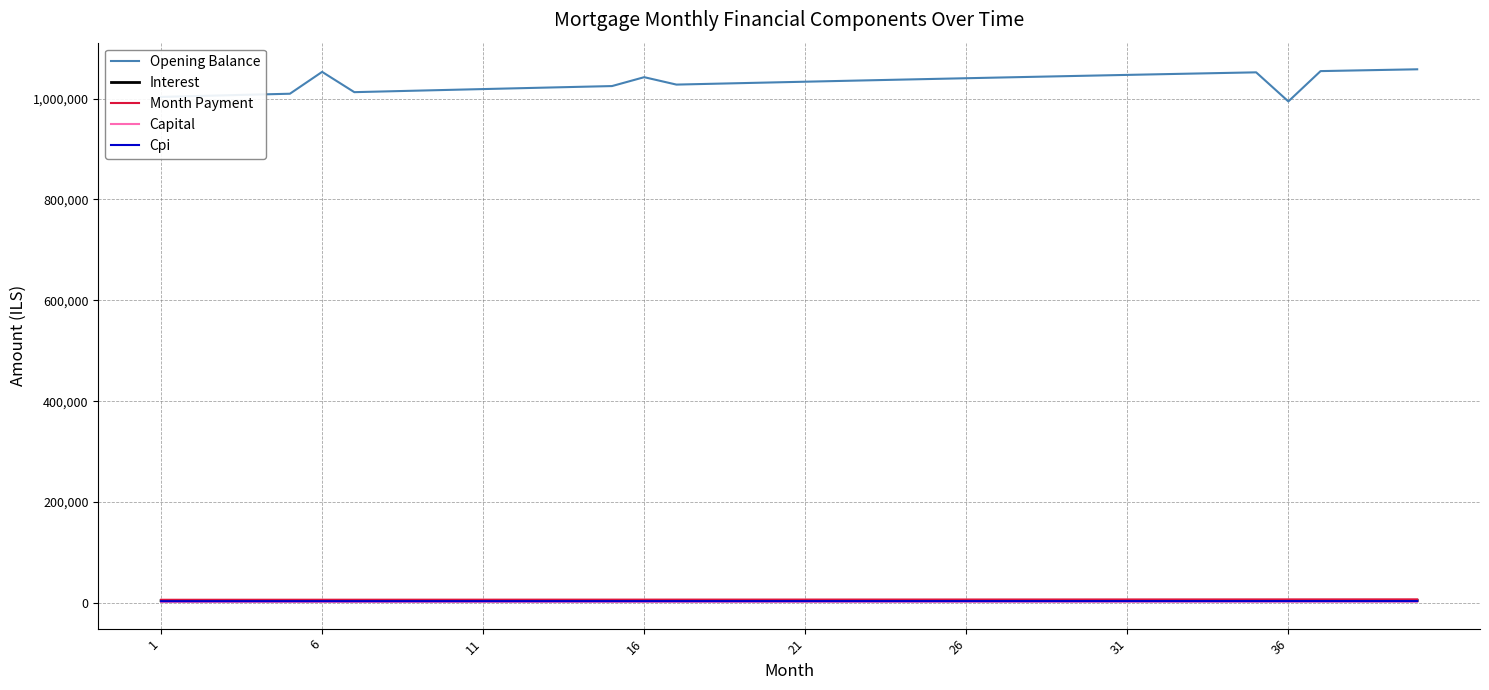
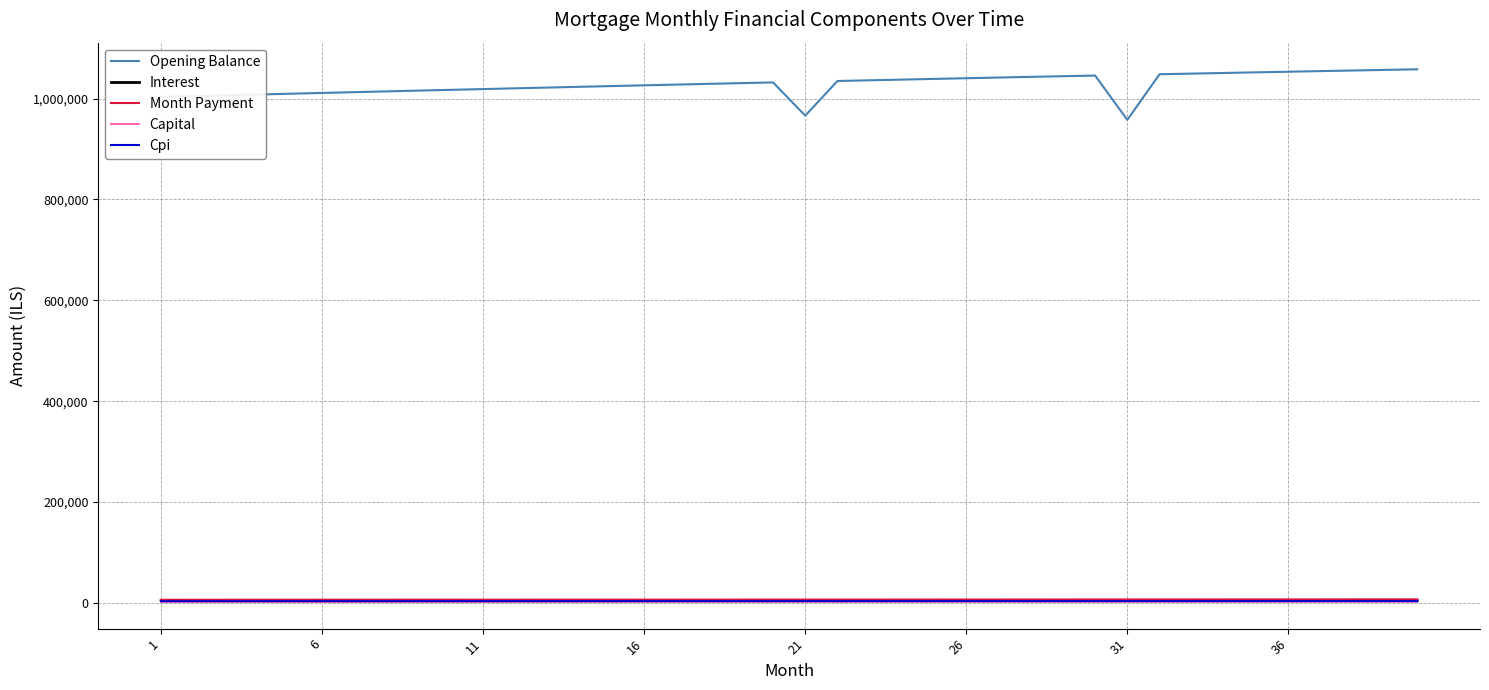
Opening Balance, 6: 1,050,000 -> 1,010,000
Opening Balance, 16: 1,040,000 -> 1,030,000
Opening Balance, 21: 1,030,000 -> 970,000
Opening Balance, 31: 1,050,000 -> 960,000
Opening Balance, 36: 990,000 -> 1,050,000
